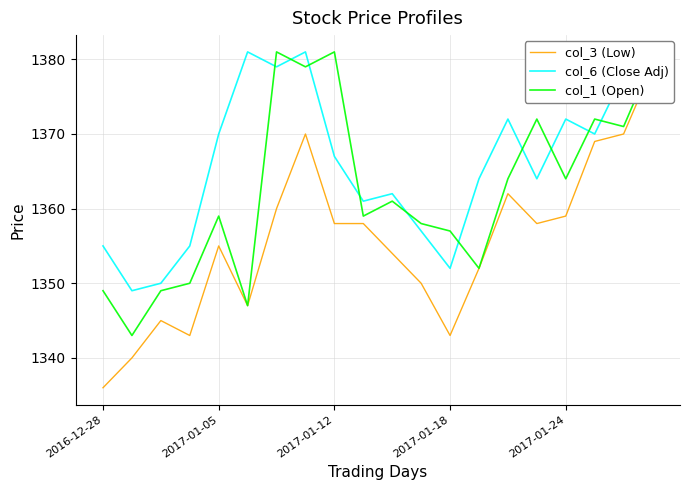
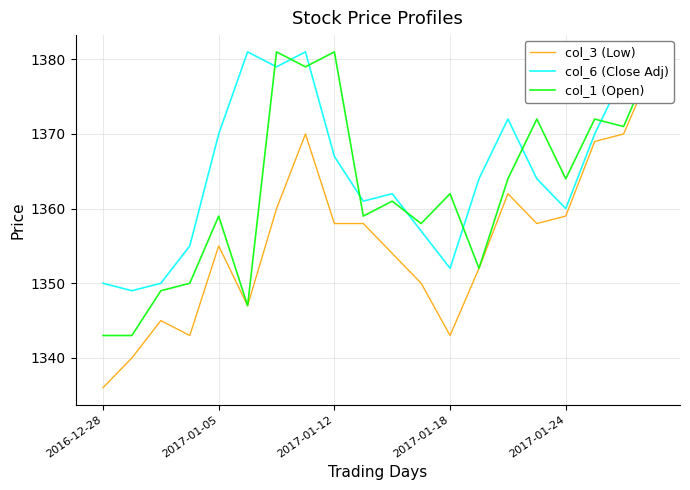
col_6 (Close Adj), 2016-12-28: 1355 -> 1350
col_1 (Open), 2016-12-28: 1349 -> 1343
col_1 (Open), 2017-01-18: 1357 -> 1362
col_6 (Close Adj), 2017-01-24: 1372 -> 1360
